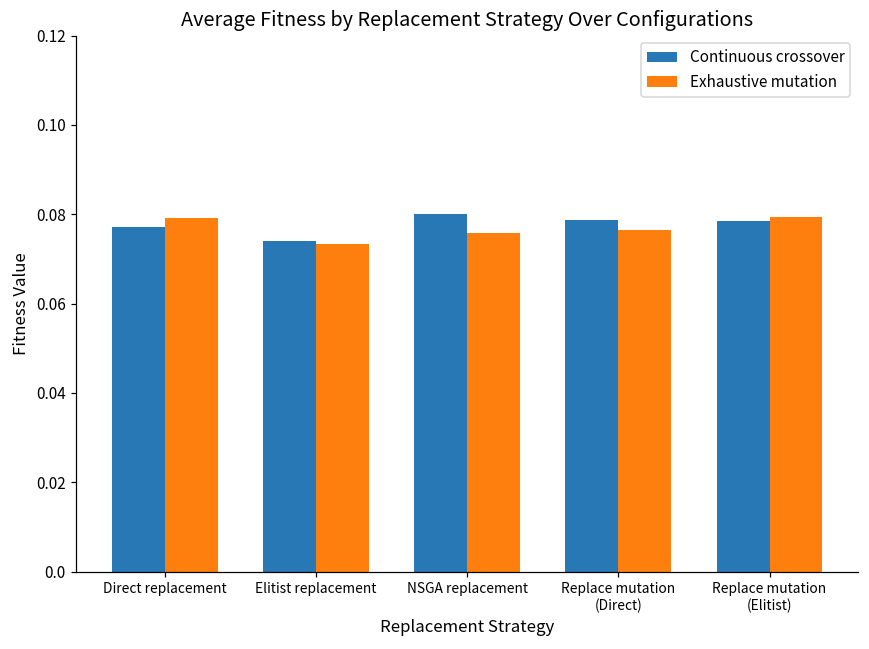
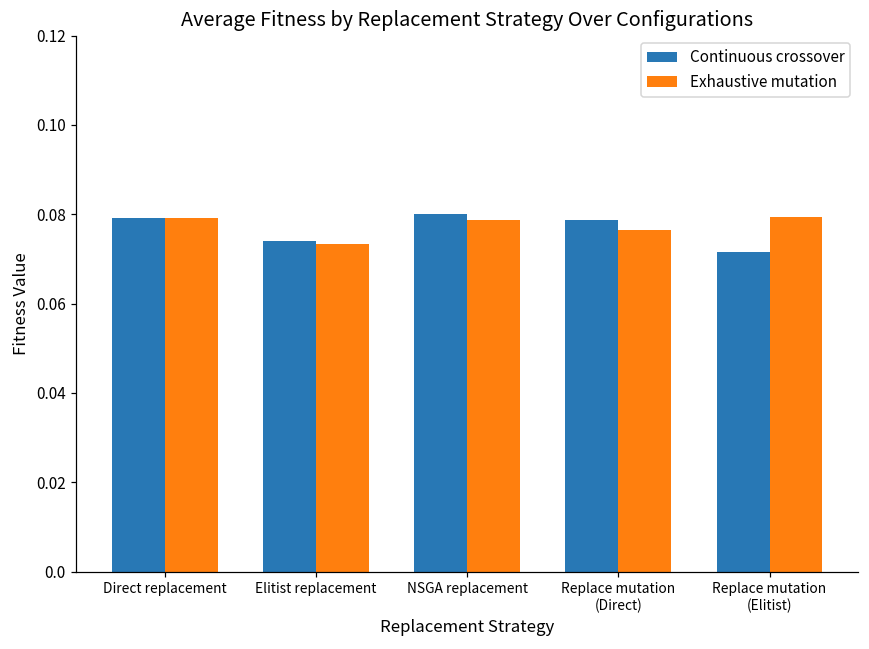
Continuous crossover, Direct replacement: 0.077 -> 0.079
Exhaustive mutation, NSGA replacement: 0.076 -> 0.079
Continuous crossover, Replace mutation (Elitist): 0.078 -> 0.072
